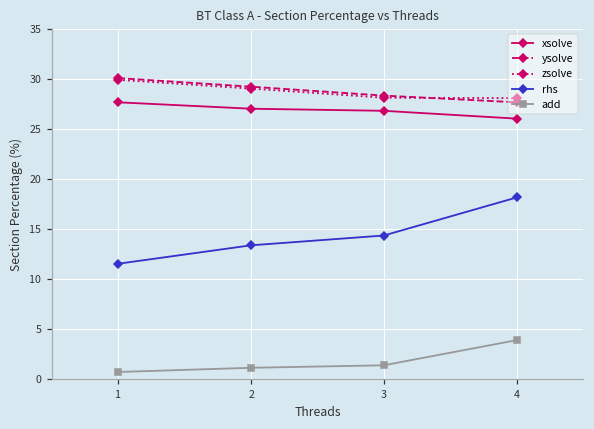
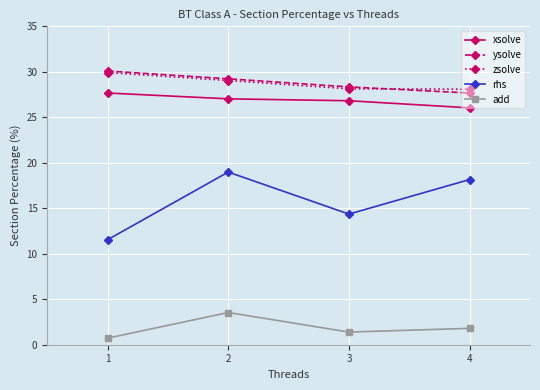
rhs, 2: 13 -> 19
add, 2: 1 -> 4
add, 4: 4 -> 2
